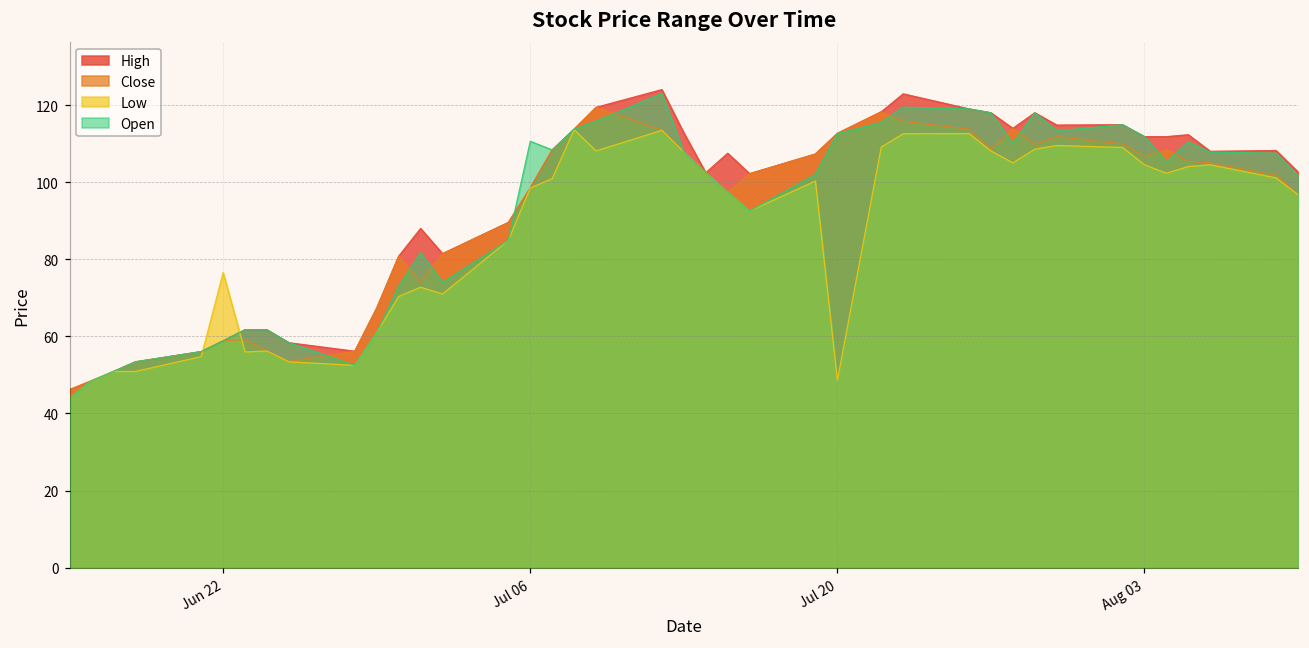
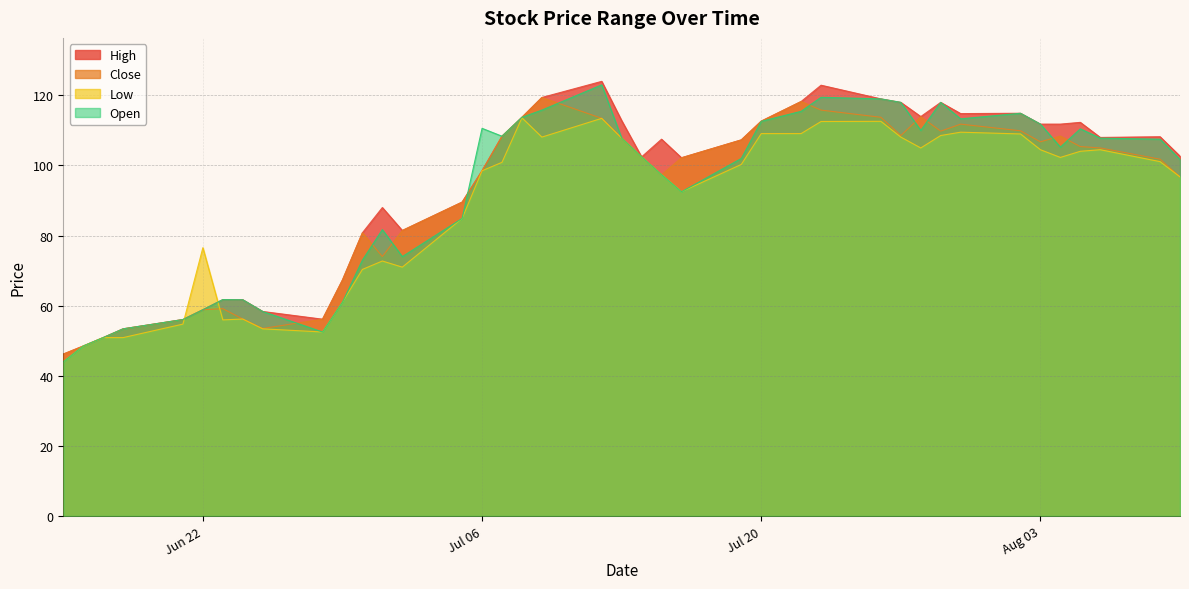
Low, Jul 20: 49 -> 109
